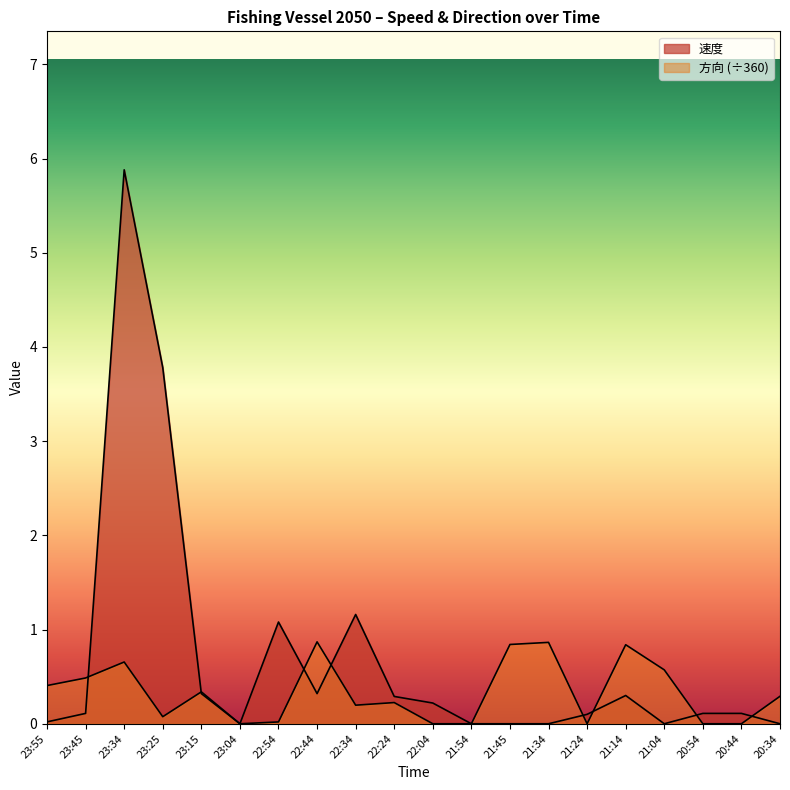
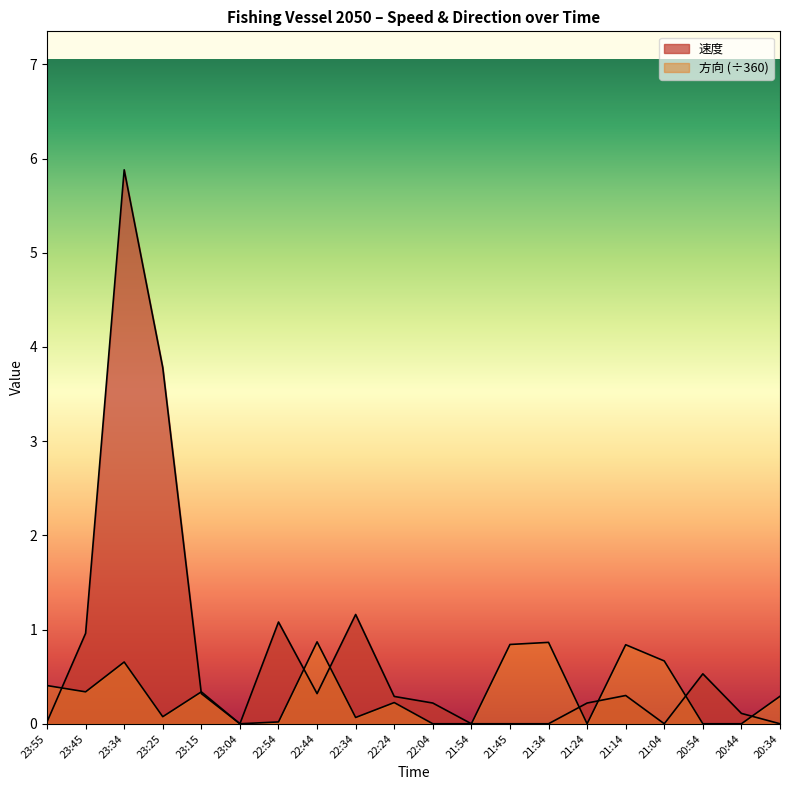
速度, 23:45: 0.1 -> 1.0
方向 (÷360), 23:45: 0.5 -> 0.3
方向 (÷360), 22:34: 0.2 -> 0.1
速度, 21:24: 0.1 -> 0.2
方向 (÷360), 21:04: 0.6 -> 0.7
速度, 20:54: 0.1 -> 0.5
